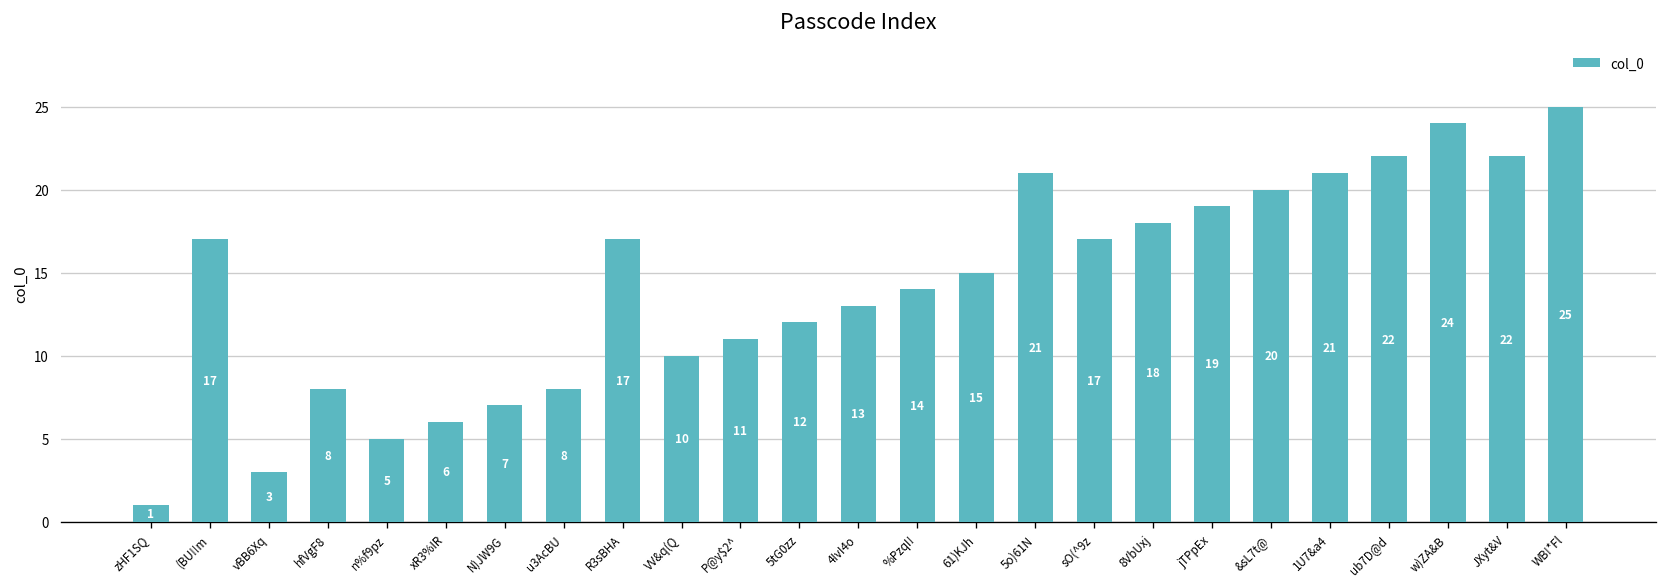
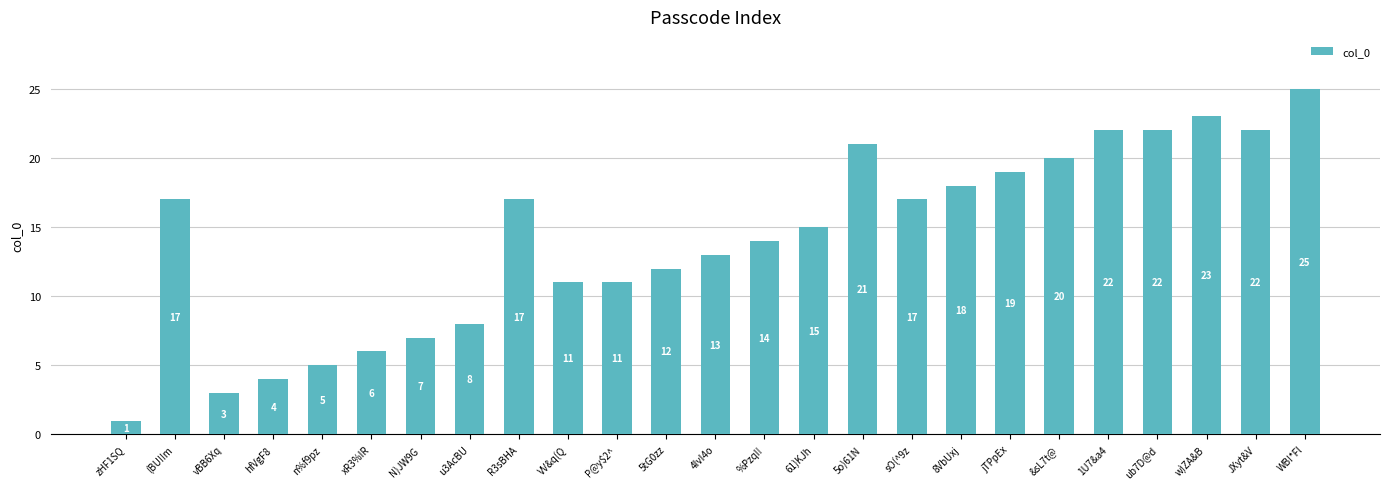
hfVgF8: 8 -> 4
VV&q(Q: 10 -> 11
1U7&a4: 21 -> 22
w)ZA&B: 24 -> 23
